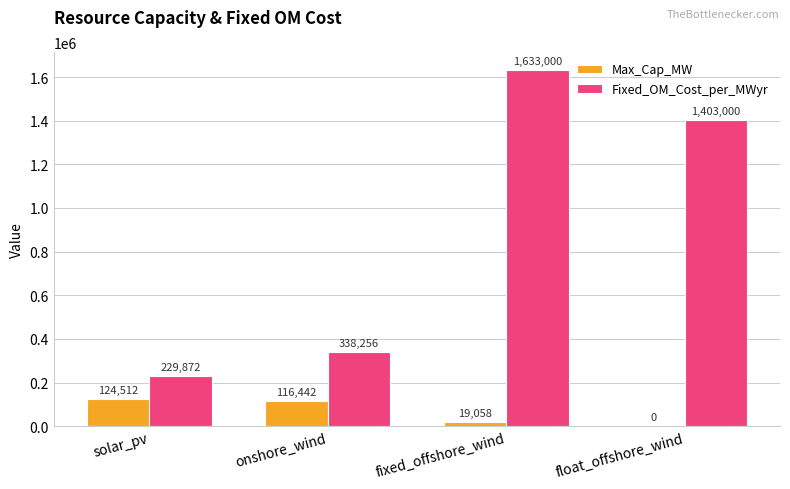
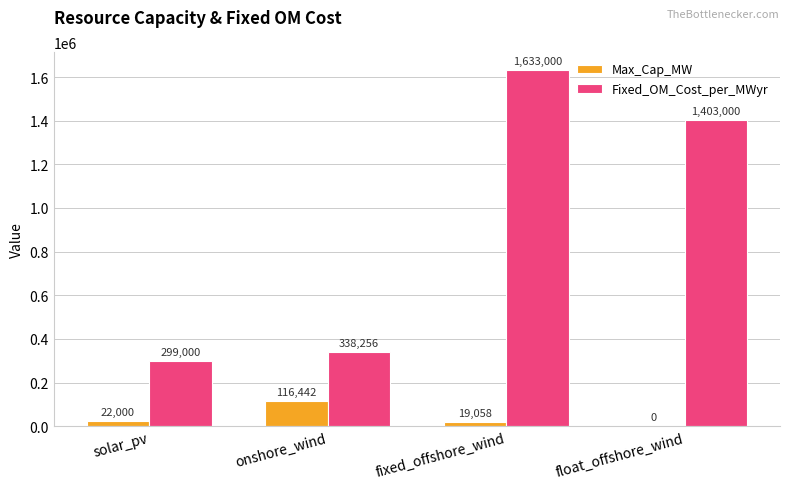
Max_Cap_MW, solar_pv: 124,512 -> 22,000
Fixed_OM_Cost_per_MWyr, solar_pv: 229,872 -> 299,000
